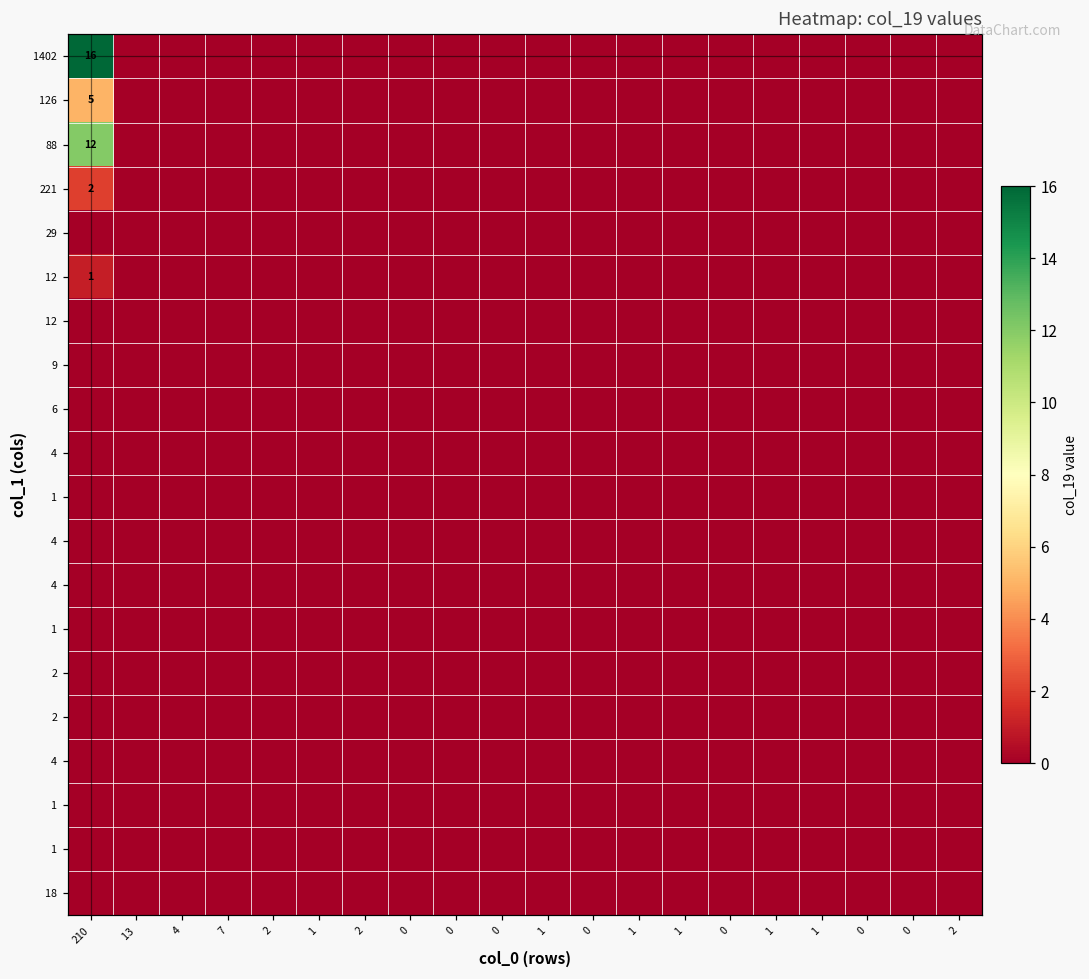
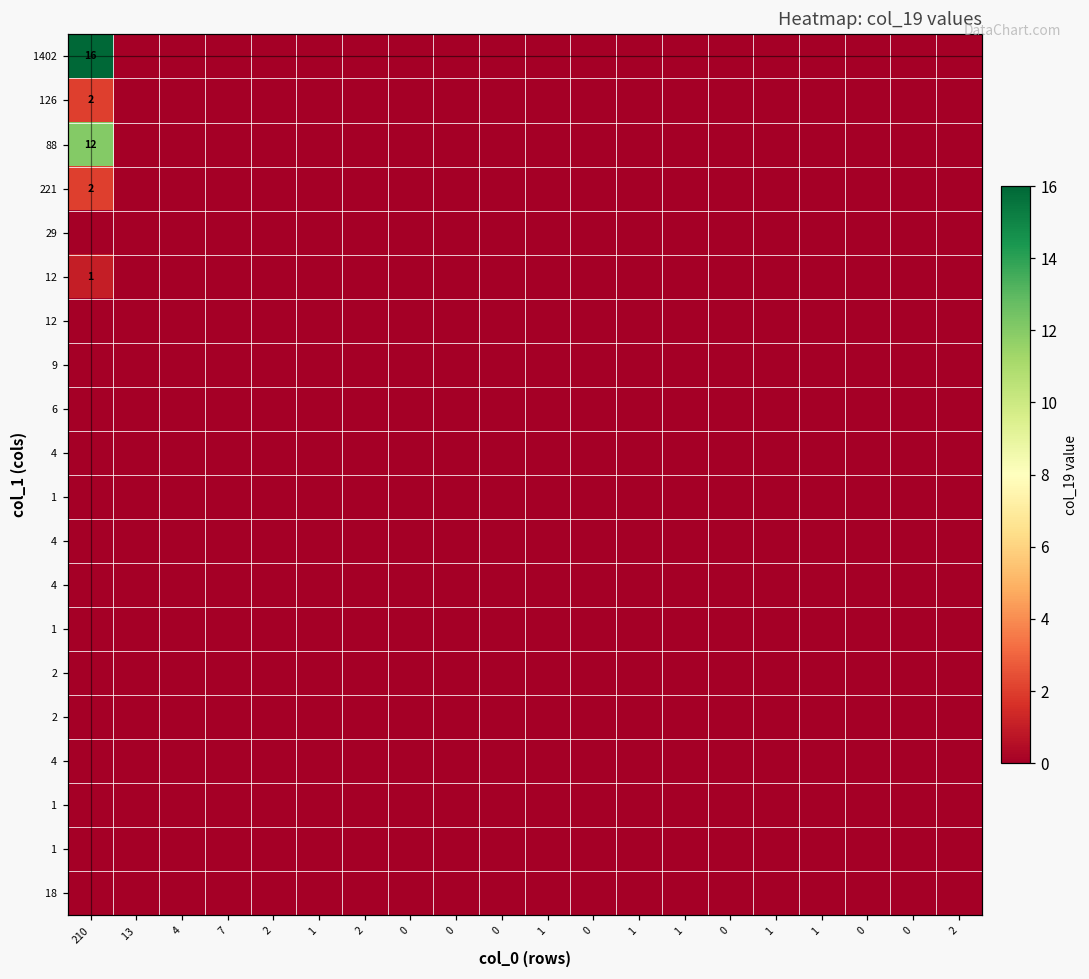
126, 210: 5 -> 2
